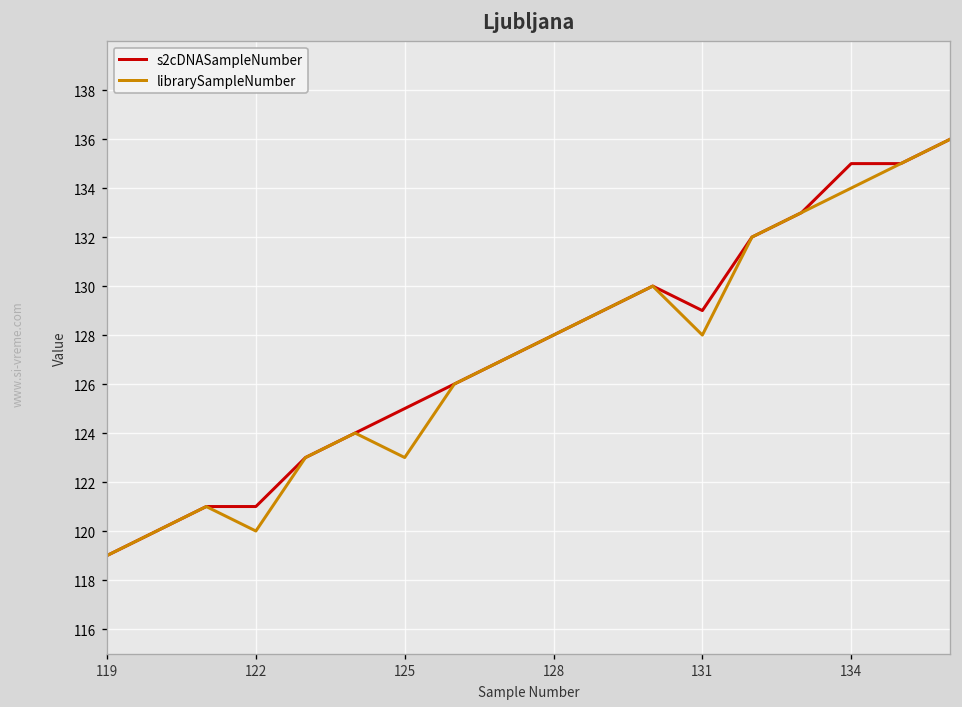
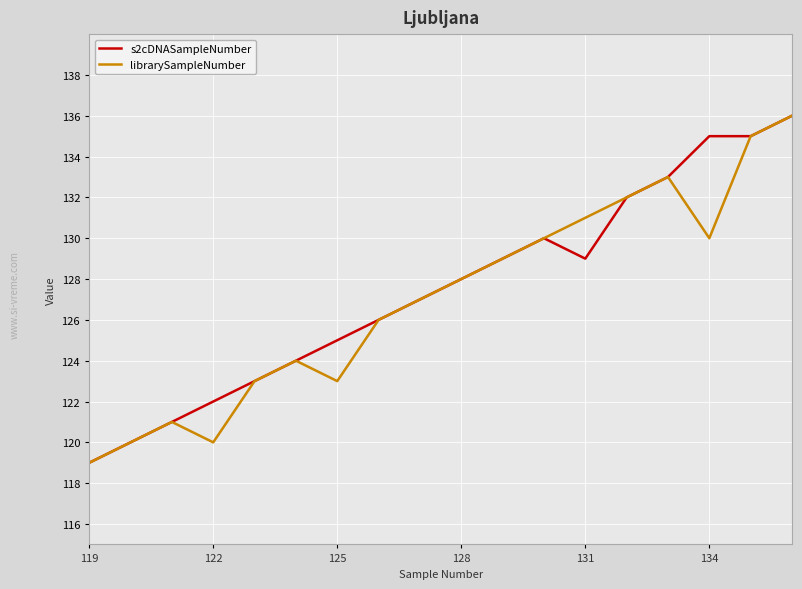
s2cDNASampleNumber, 122: 121 -> 122
librarySampleNumber, 131: 128 -> 131
librarySampleNumber, 134: 134 -> 130
